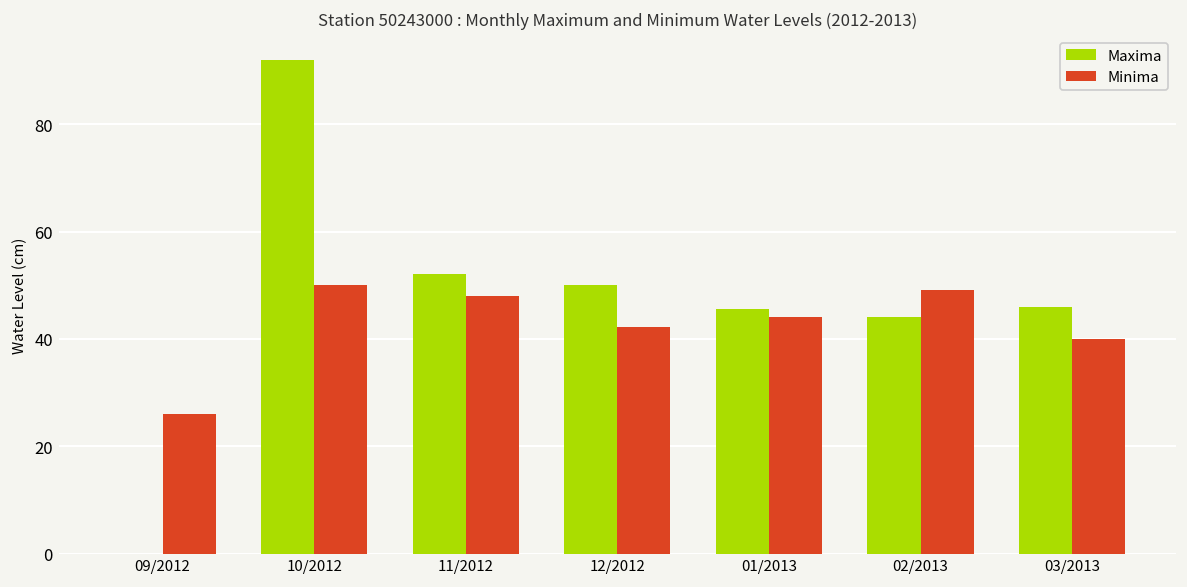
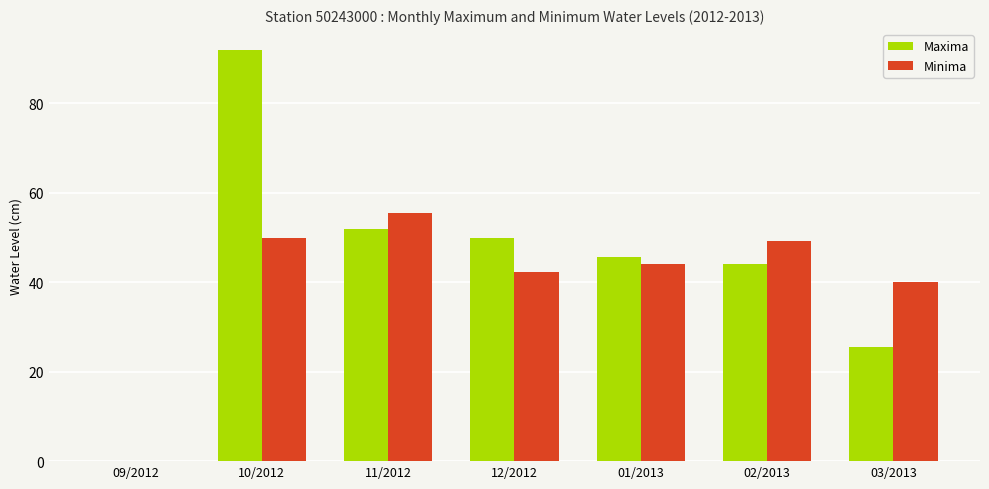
Minima, 09/2012: 26 -> 0
Minima, 11/2012: 48 -> 56
Maxima, 03/2013: 46 -> 26
